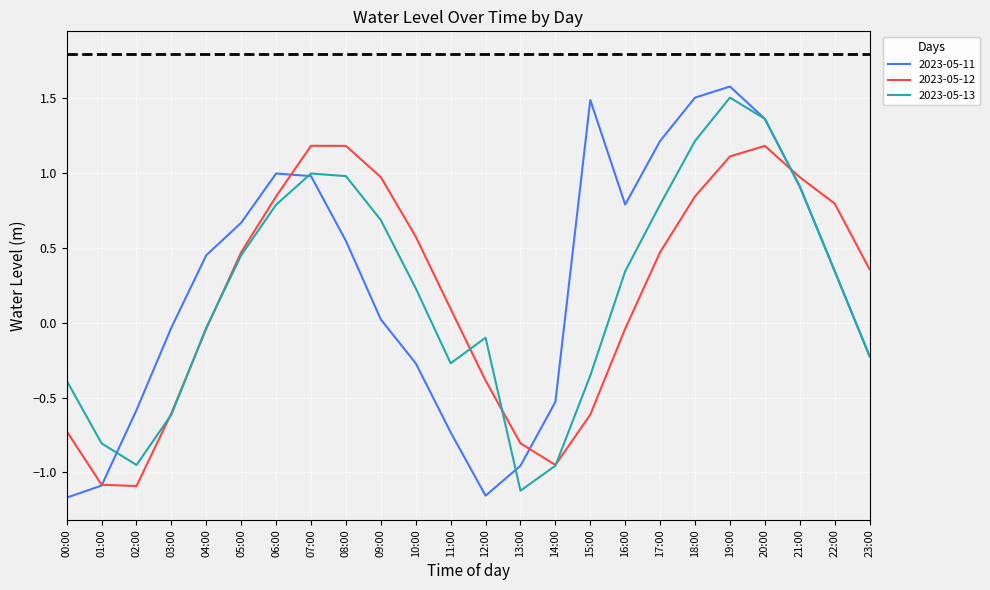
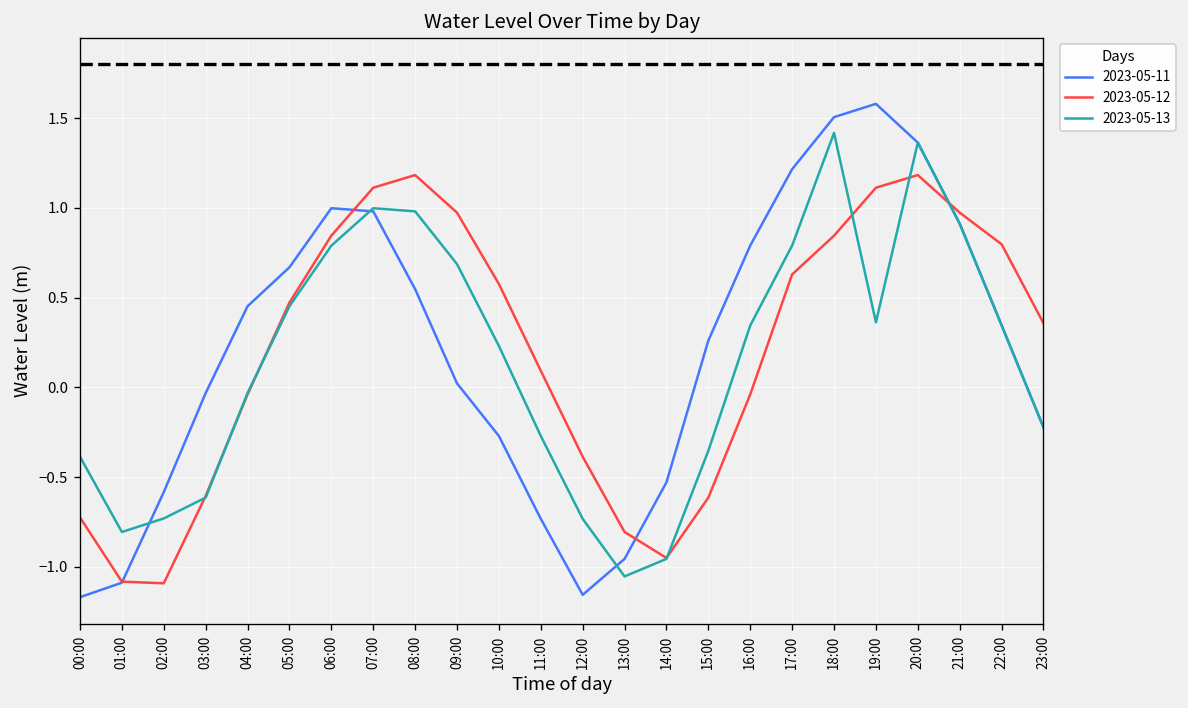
2023-05-13, 02:00: -0.95 -> -0.73
2023-05-12, 07:00: 1.18 -> 1.11
2023-05-13, 12:00: -0.10 -> -0.73
2023-05-13, 13:00: -1.12 -> -1.05
2023-05-11, 15:00: 1.49 -> 0.26
2023-05-12, 17:00: 0.47 -> 0.63
2023-05-13, 18:00: 1.22 -> 1.42
2023-05-13, 19:00: 1.51 -> 0.36
